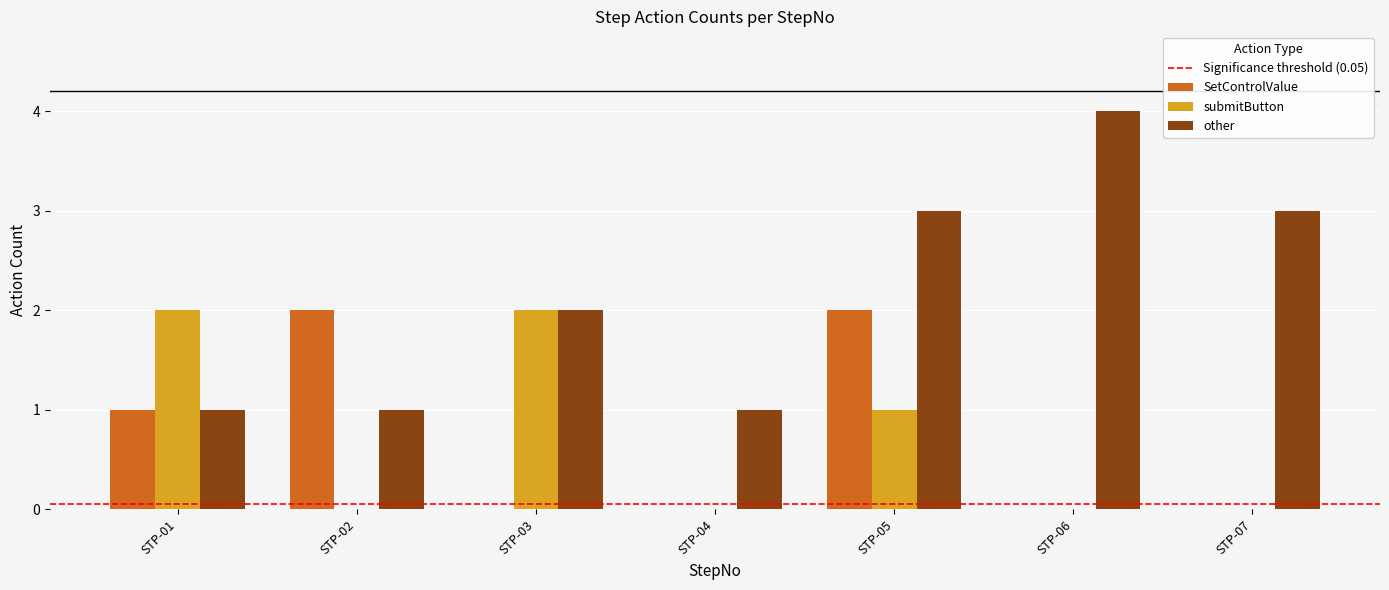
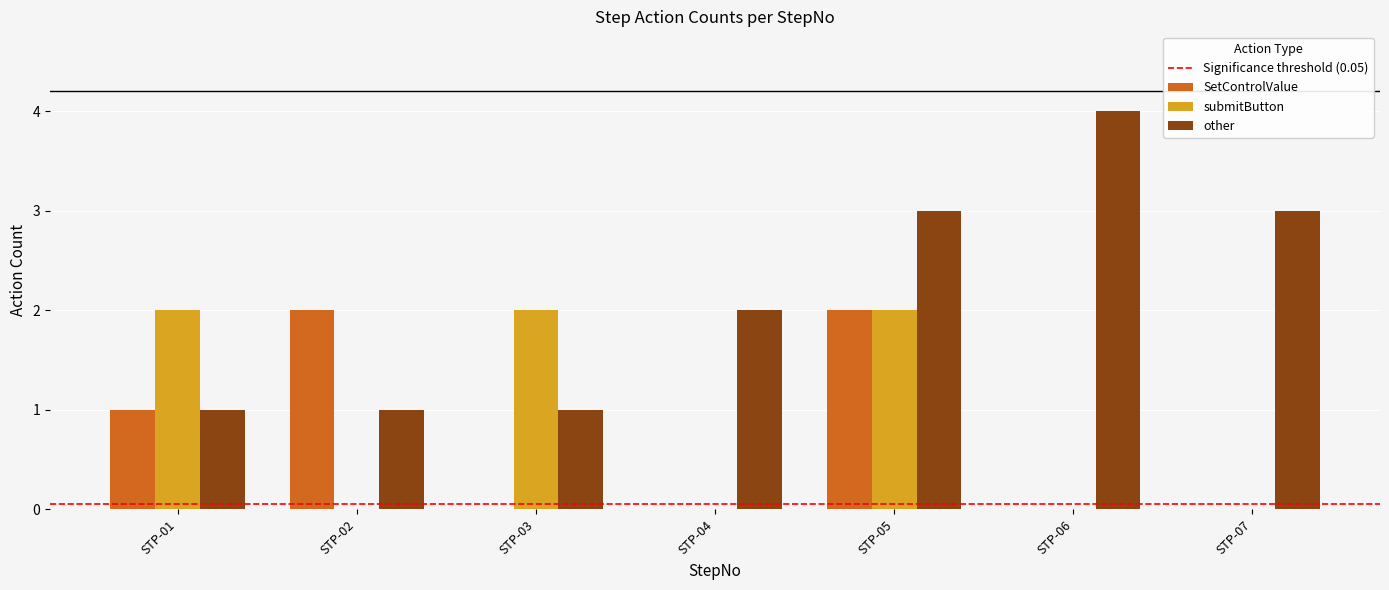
other, STP-03: 2 -> 1
other, STP-04: 1 -> 2
submitButton, STP-05: 1 -> 2
